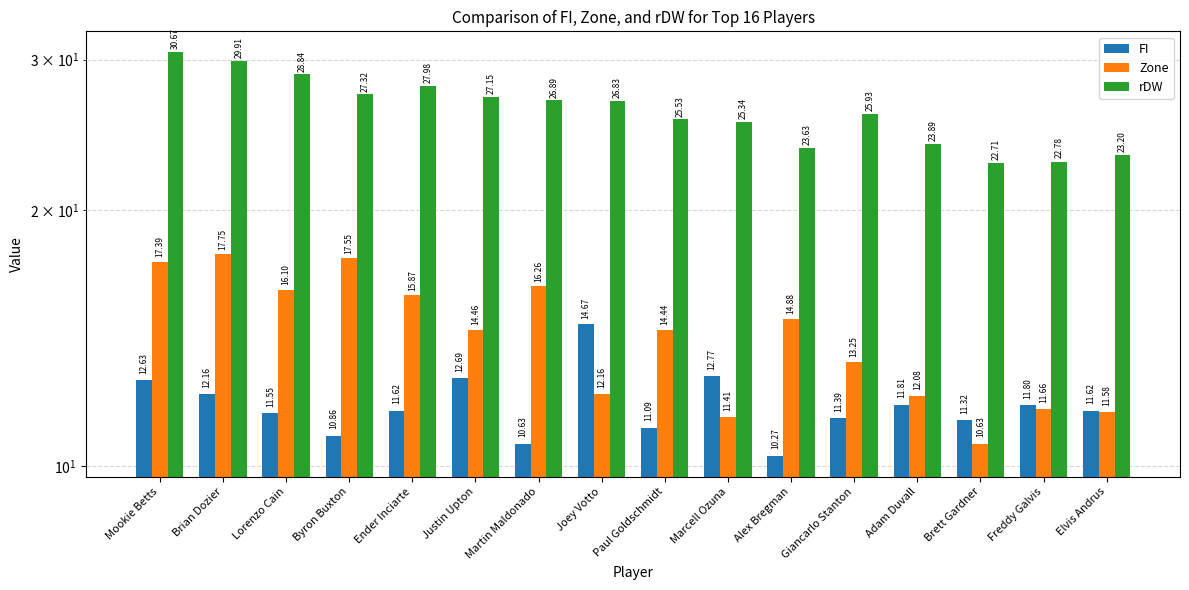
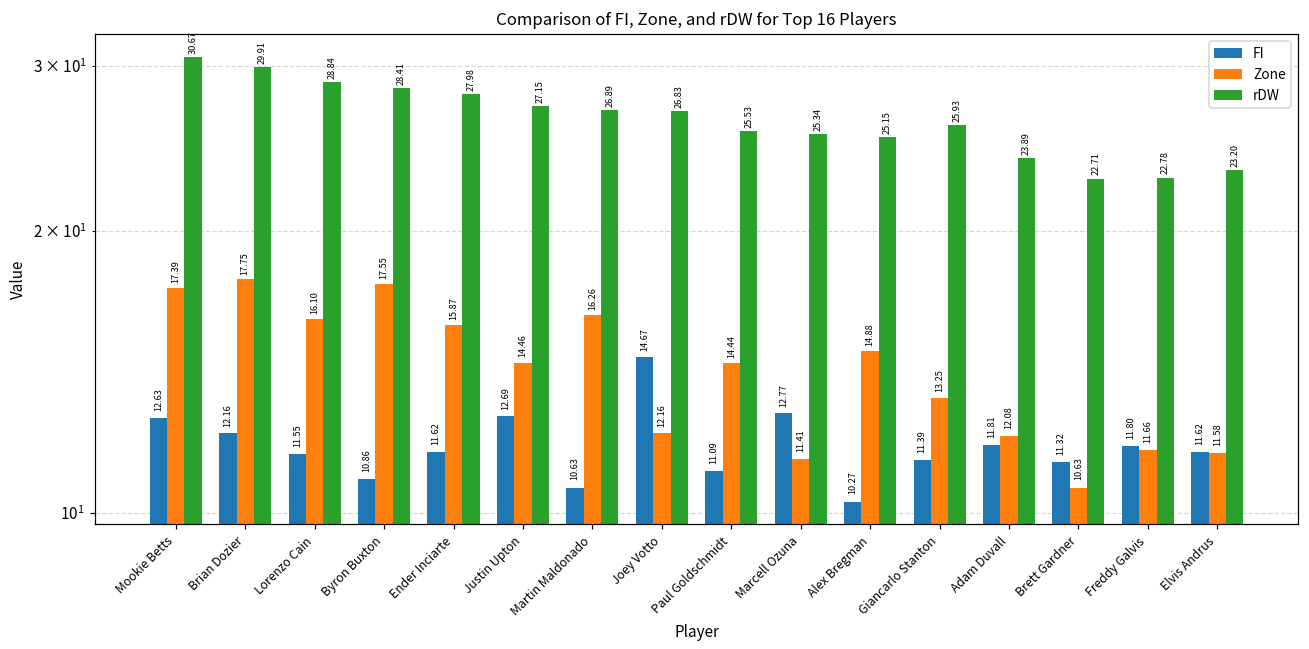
rDW, Byron Buxton: 27.32 -> 28.41
rDW, Alex Bregman: 23.63 -> 25.15
